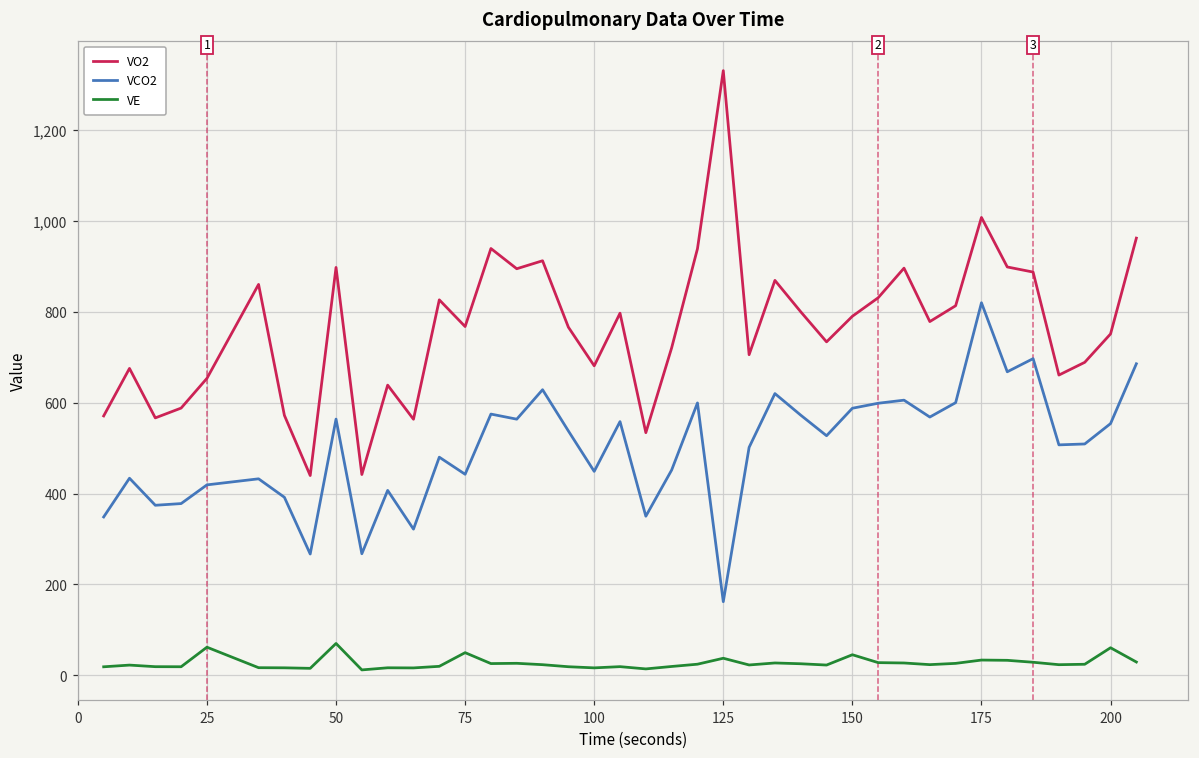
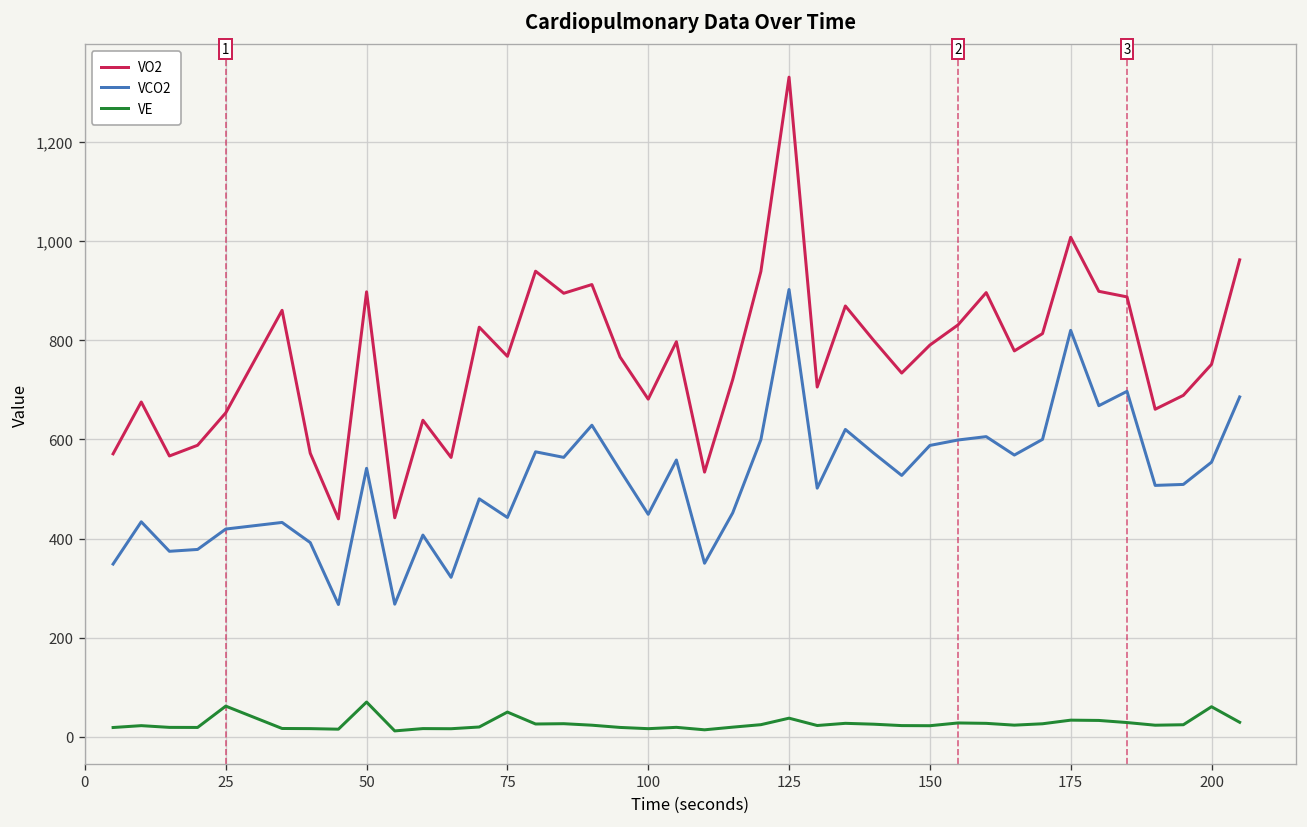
VCO2, 50: 560 -> 540
VCO2, 125: 160 -> 900
VE, 150: 50 -> 20
